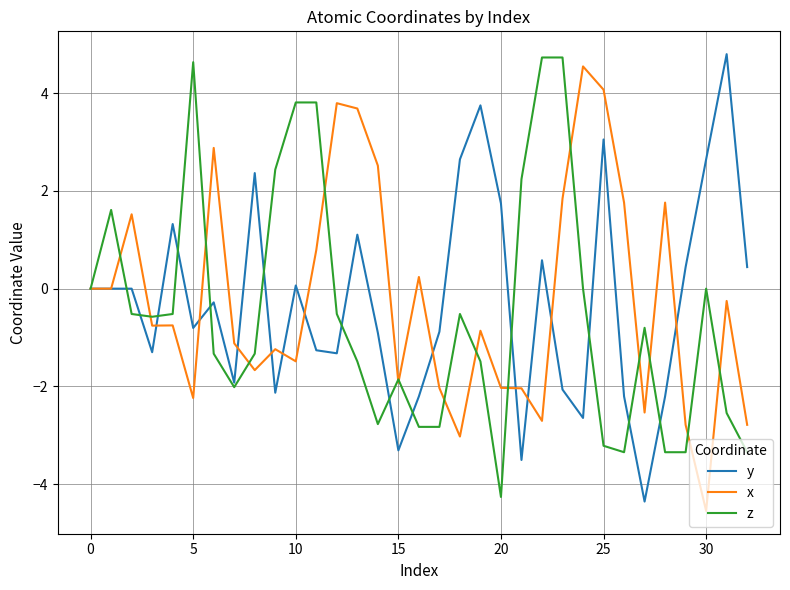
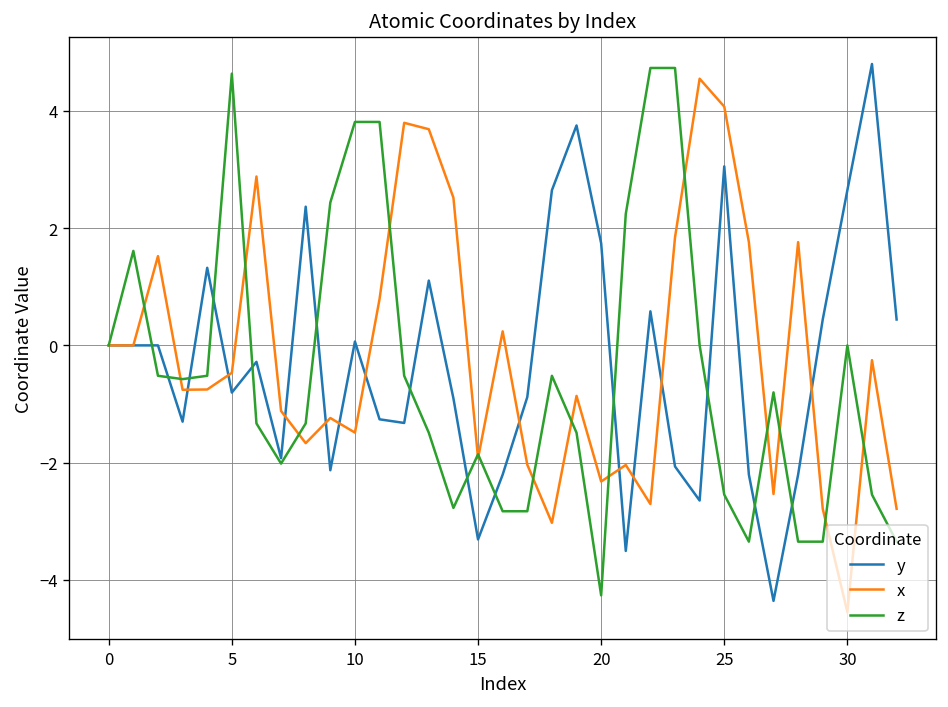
x, 5: -2.2 -> -0.5
x, 20: -2.0 -> -2.3
z, 25: -3.2 -> -2.5
